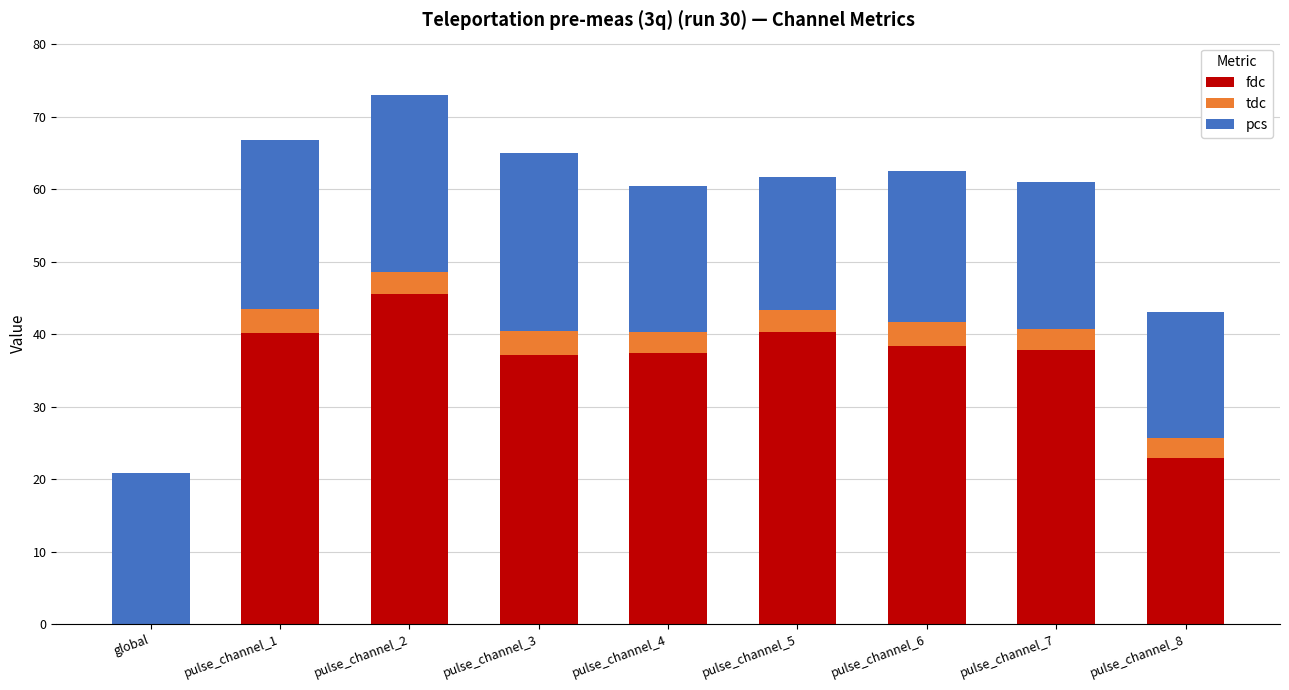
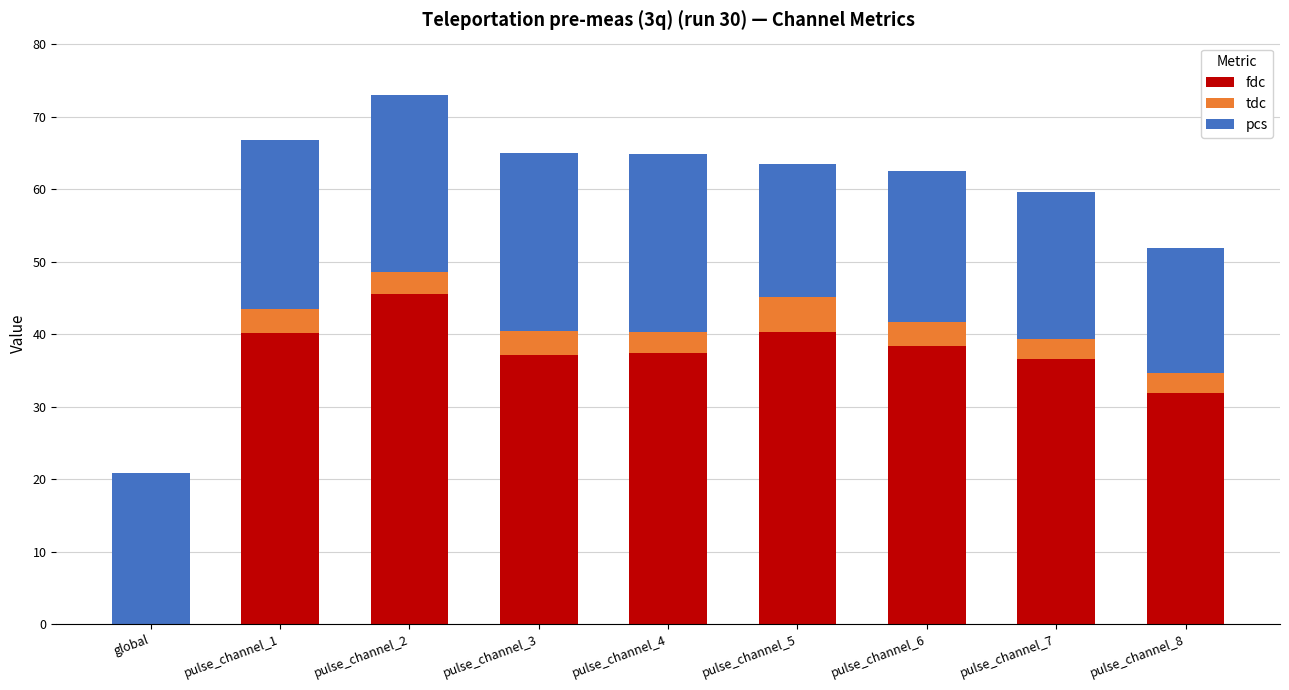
pcs, pulse_channel_4: 20 -> 25
tdc, pulse_channel_5: 3 -> 5
fdc, pulse_channel_7: 38 -> 37
fdc, pulse_channel_8: 23 -> 32
